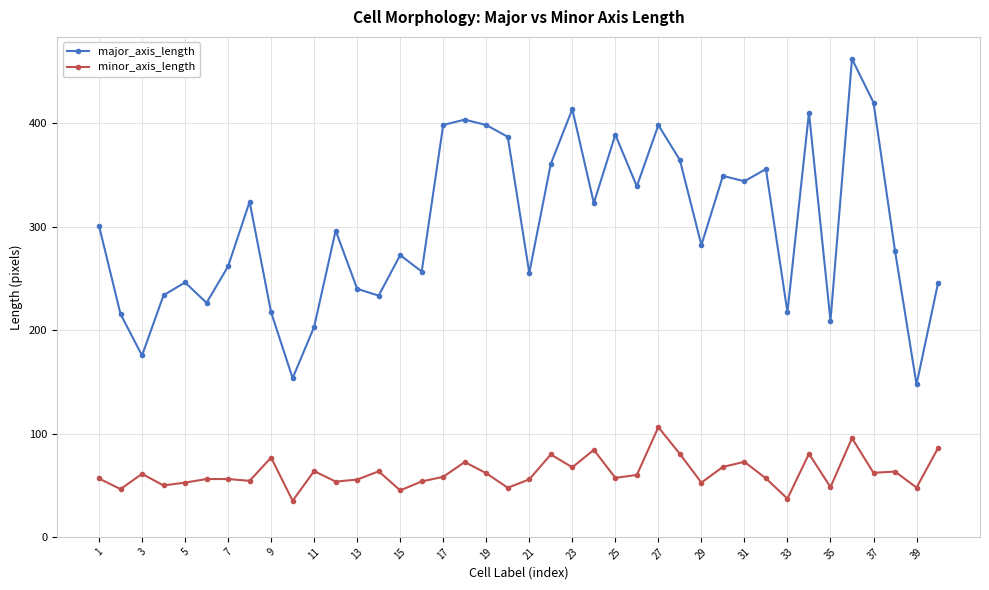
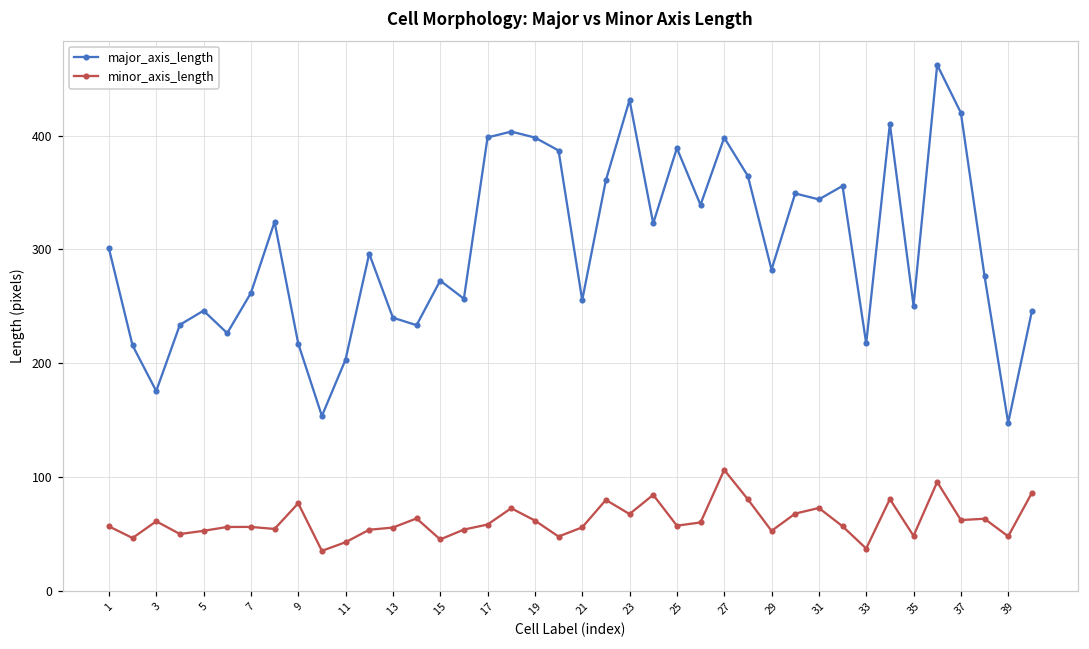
minor_axis_length, 11: 64 -> 43
major_axis_length, 23: 414 -> 431
major_axis_length, 35: 209 -> 251
